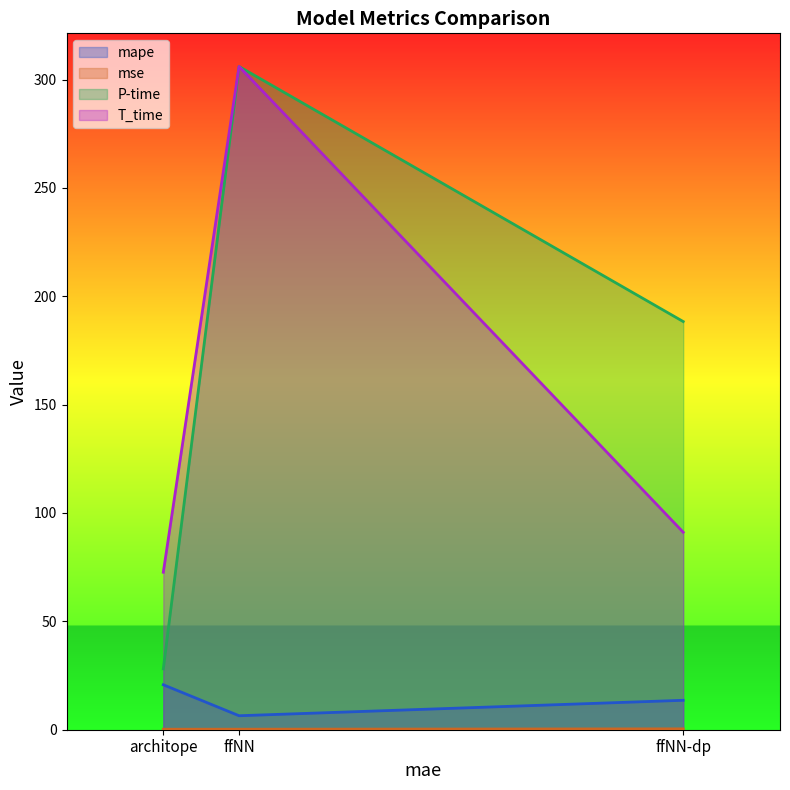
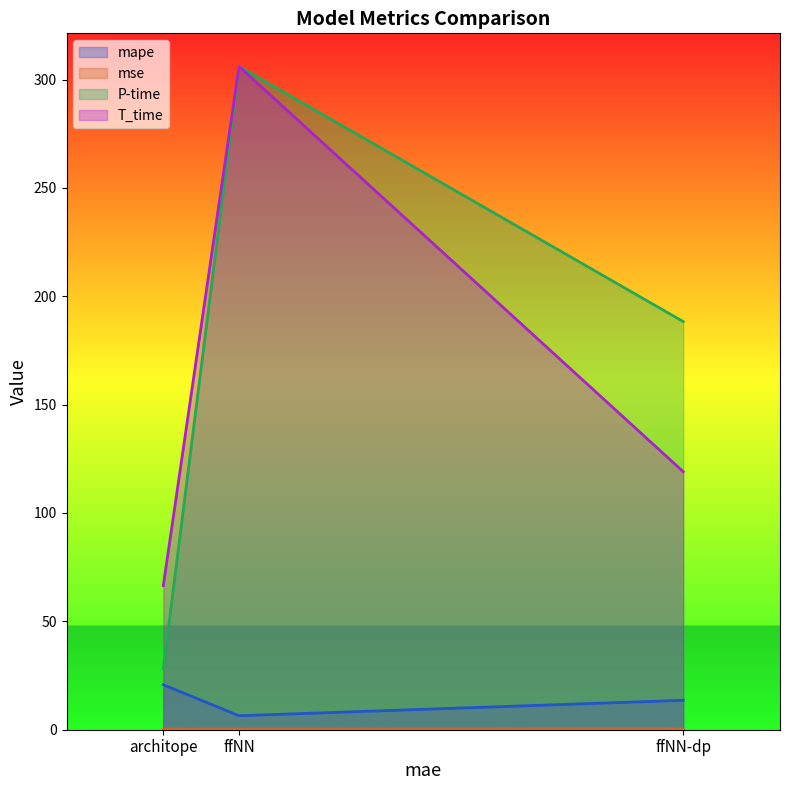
T_time, architope: 73 -> 67
T_time, ffNN-dp: 91 -> 119
